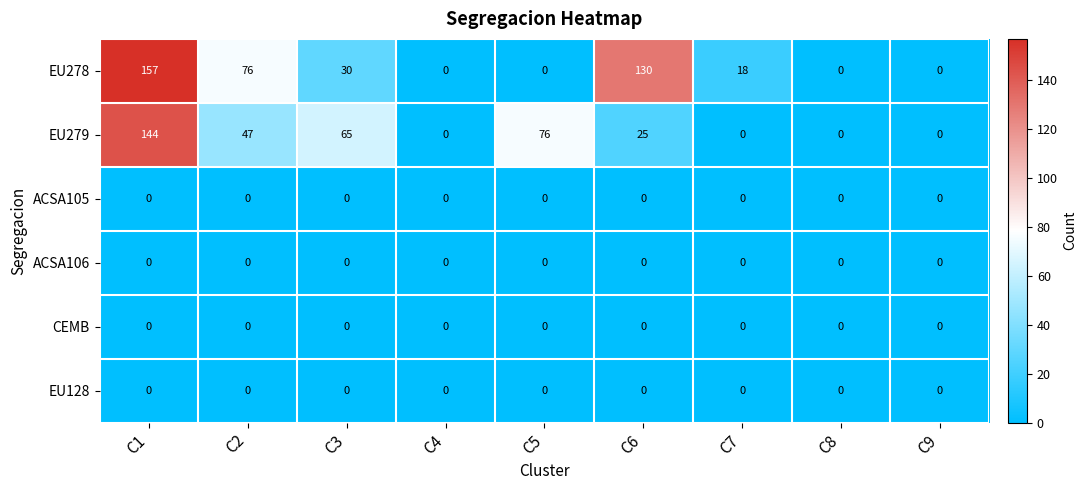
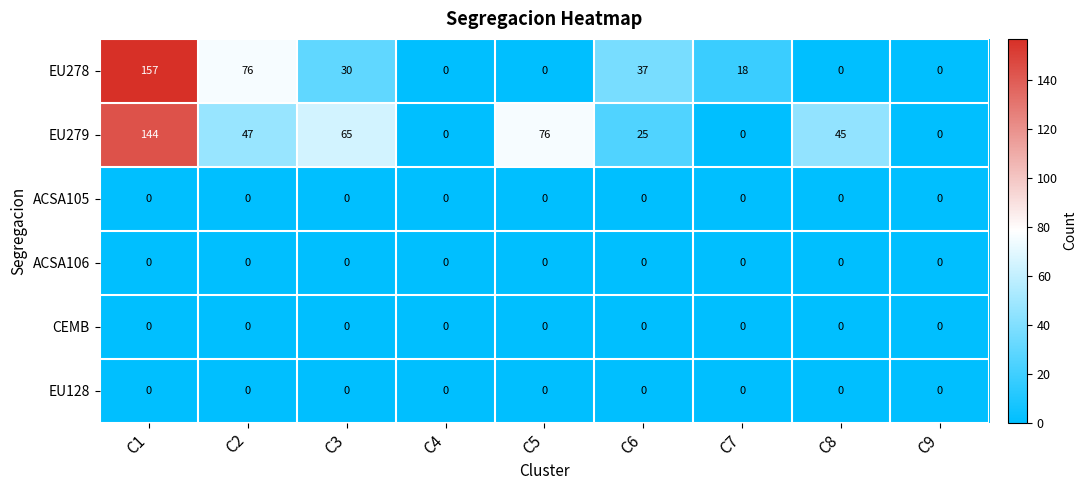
EU278, C6: 130 -> 37
EU279, C8: 0 -> 45
